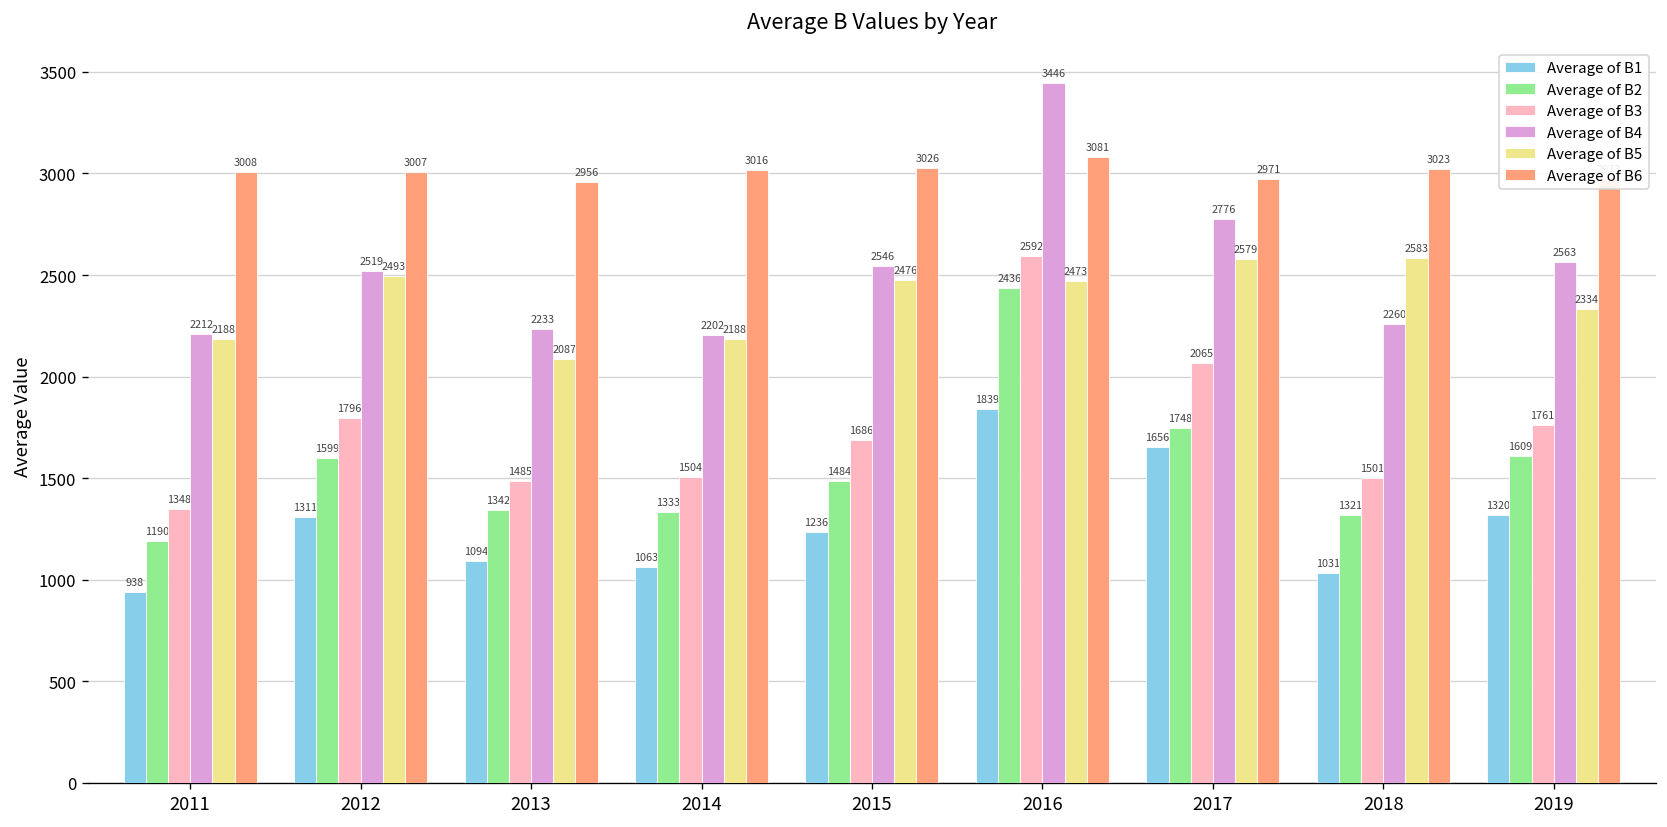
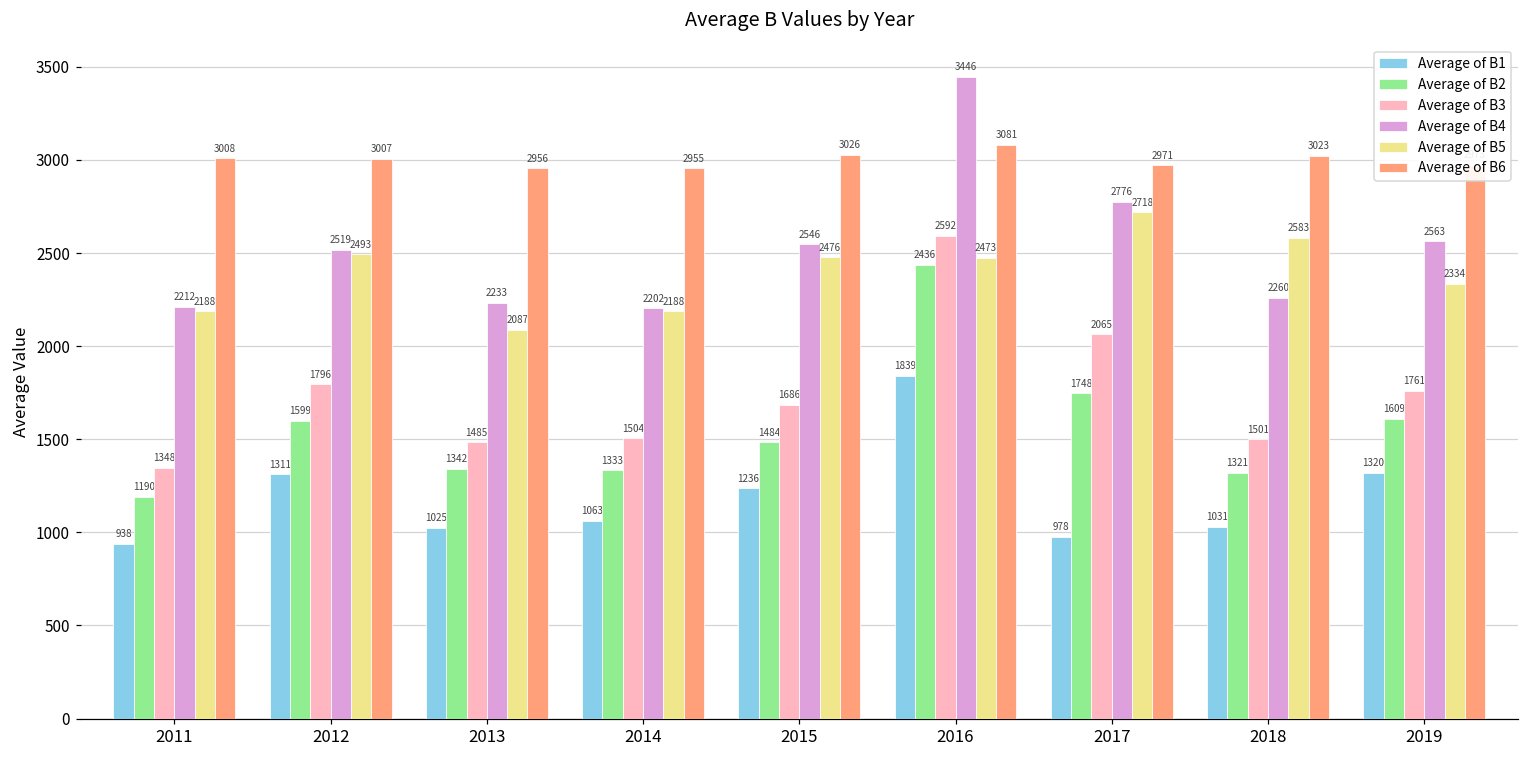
Average of B1, 2013: 1094 -> 1025
Average of B6, 2014: 3016 -> 2955
Average of B1, 2017: 1656 -> 978
Average of B5, 2017: 2579 -> 2718
